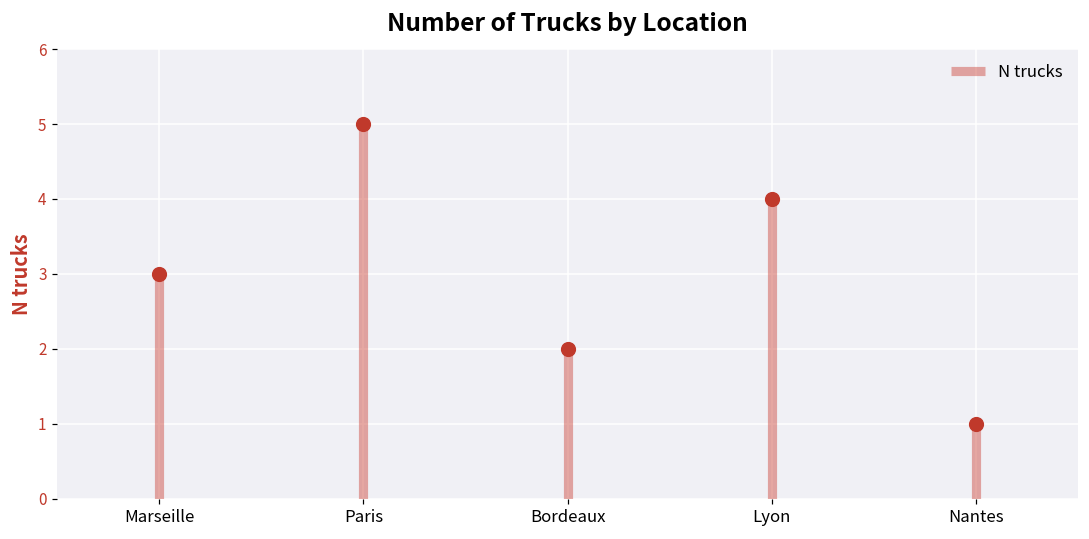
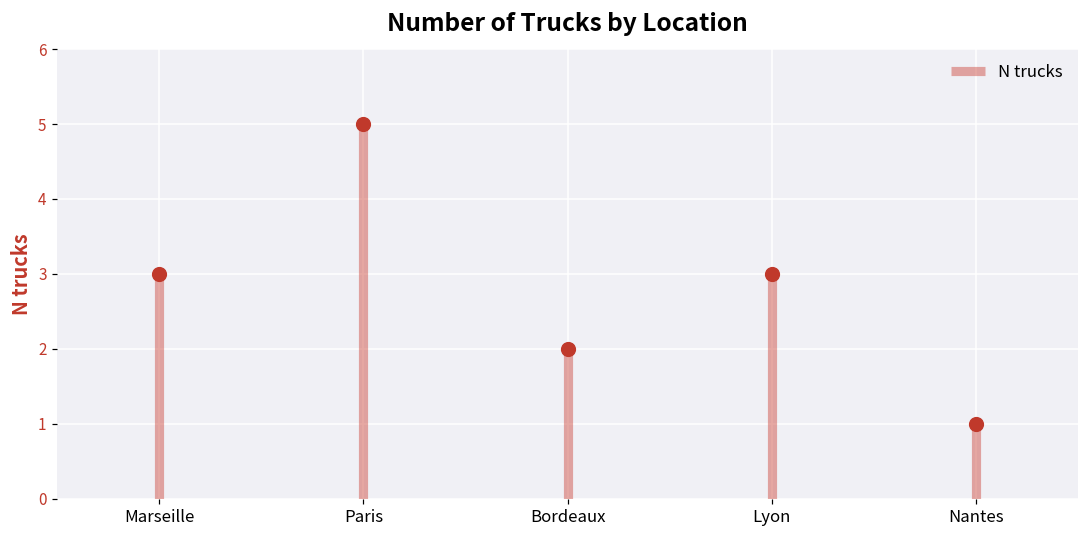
Lyon: 4 -> 3
